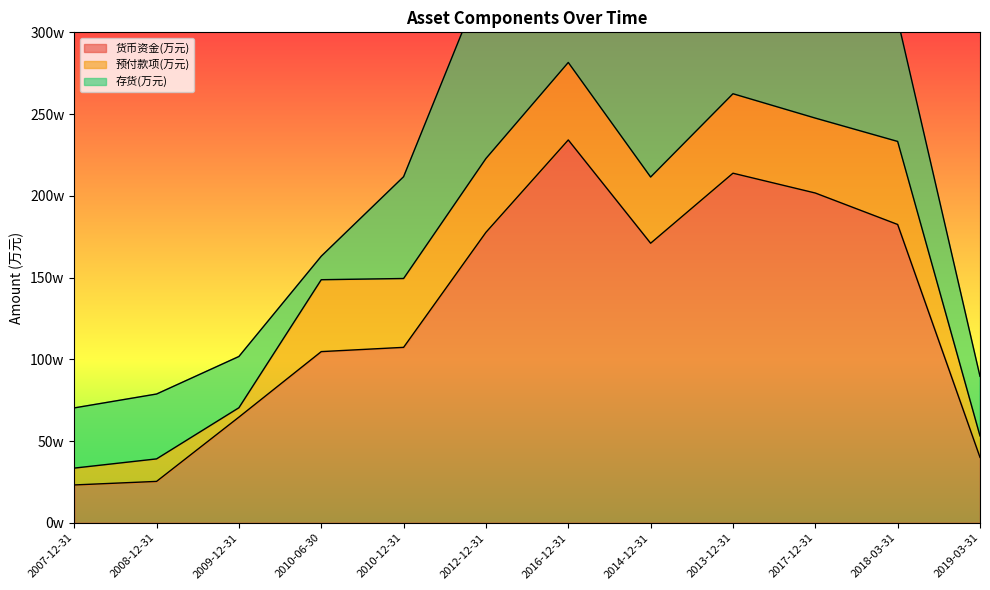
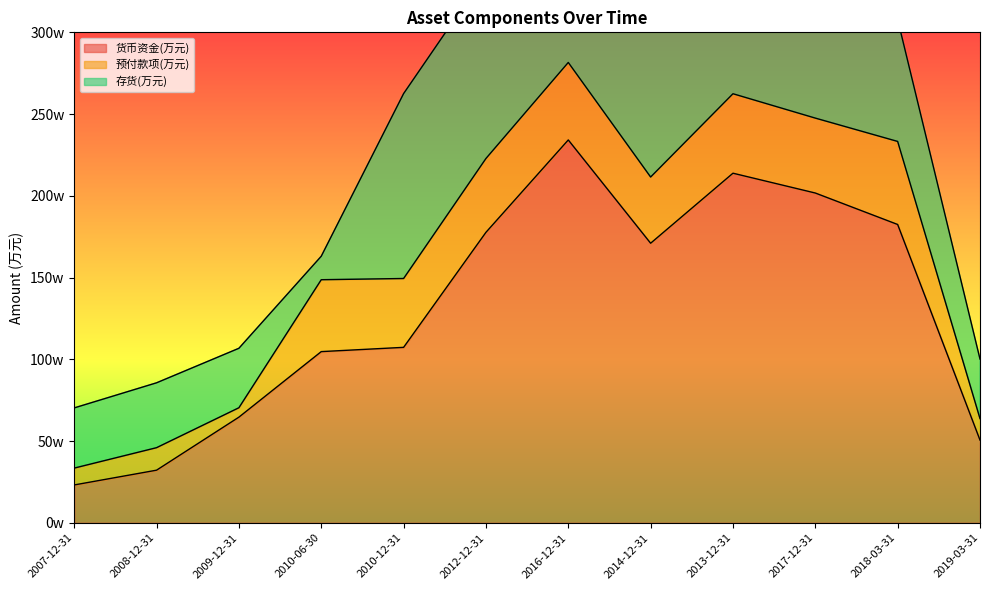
货币资金(万元), 2008-12-31: 25w -> 32w
存货(万元), 2009-12-31: 31w -> 36w
存货(万元), 2010-12-31: 62w -> 113w
货币资金(万元), 2019-03-31: 40w -> 51w
